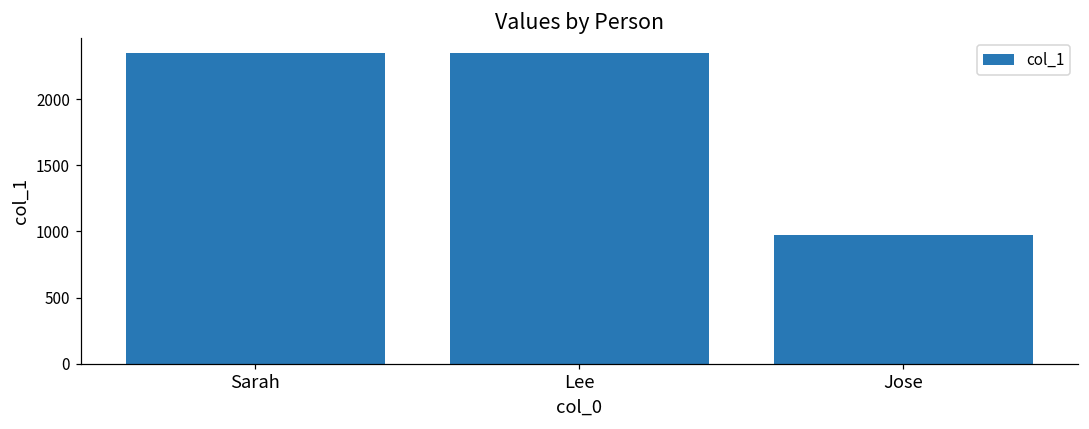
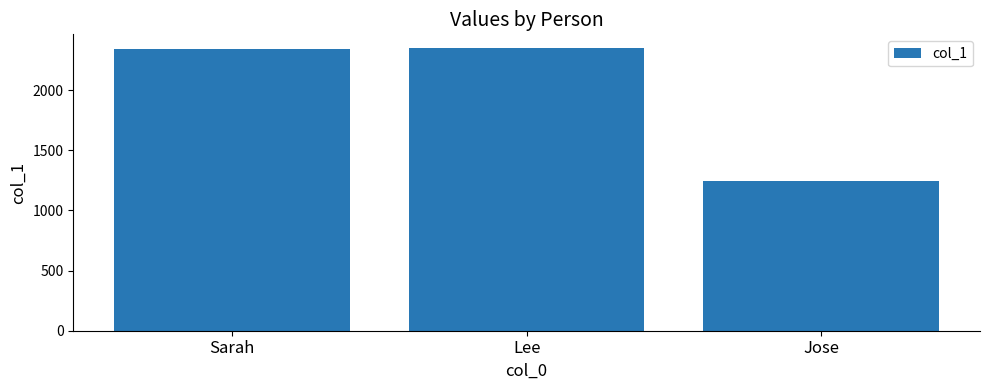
Jose: 980 -> 1250
